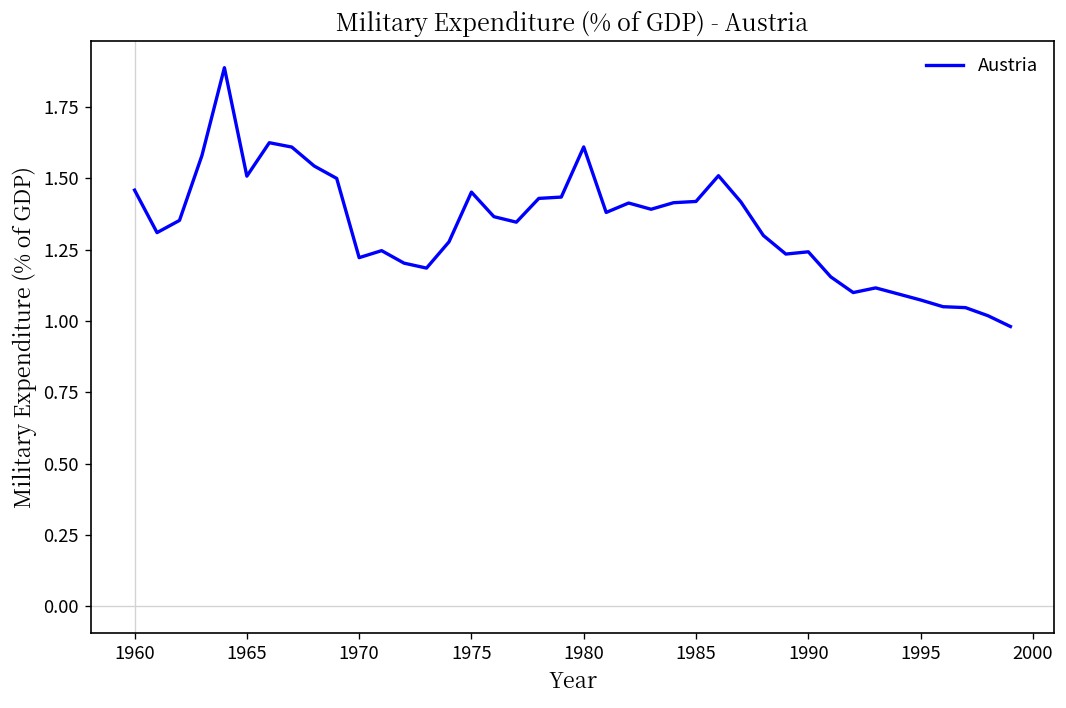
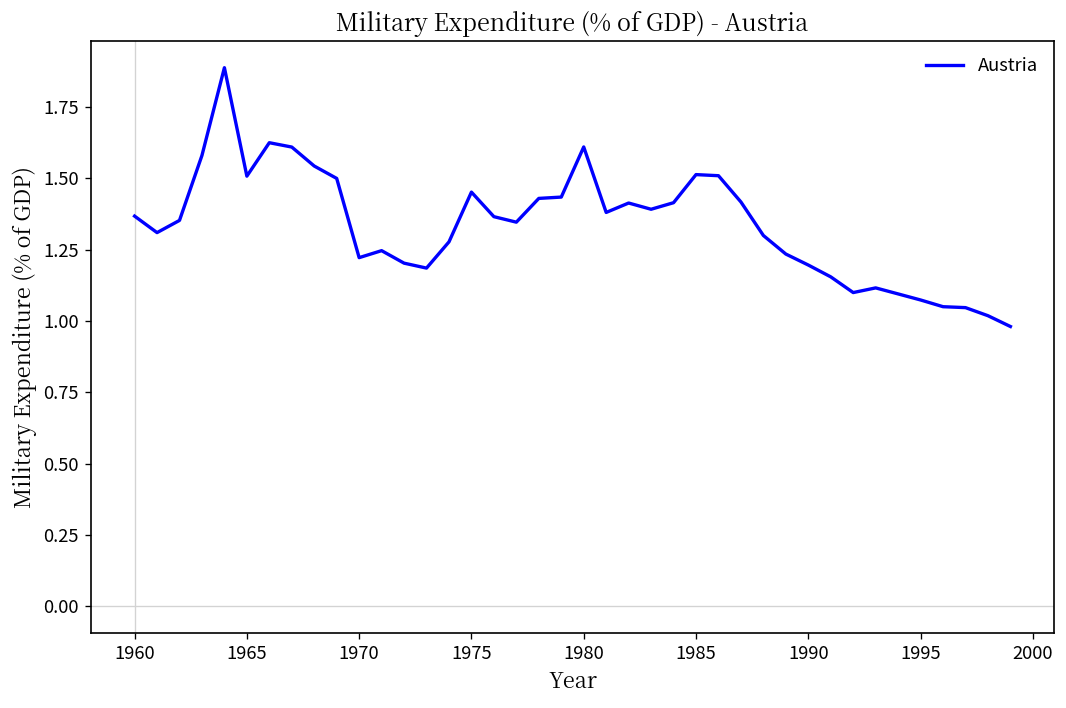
1960: 1.46 -> 1.37
1985: 1.42 -> 1.51
1990: 1.24 -> 1.20
